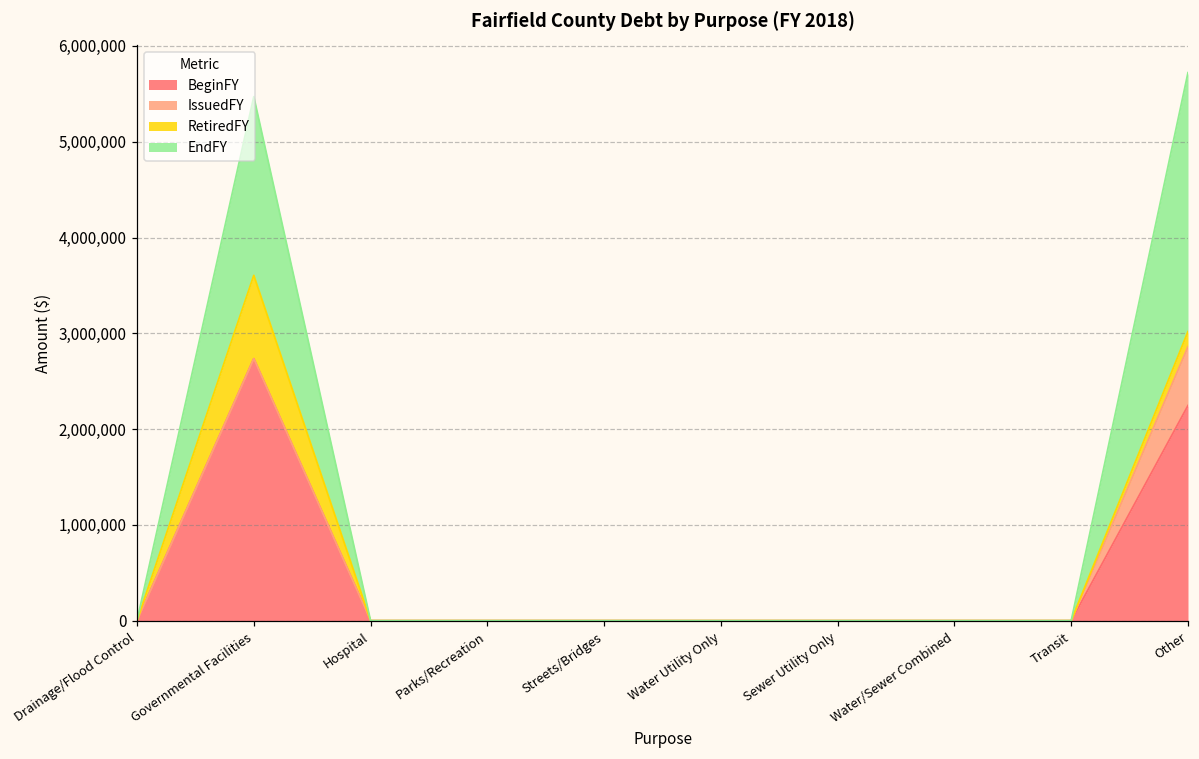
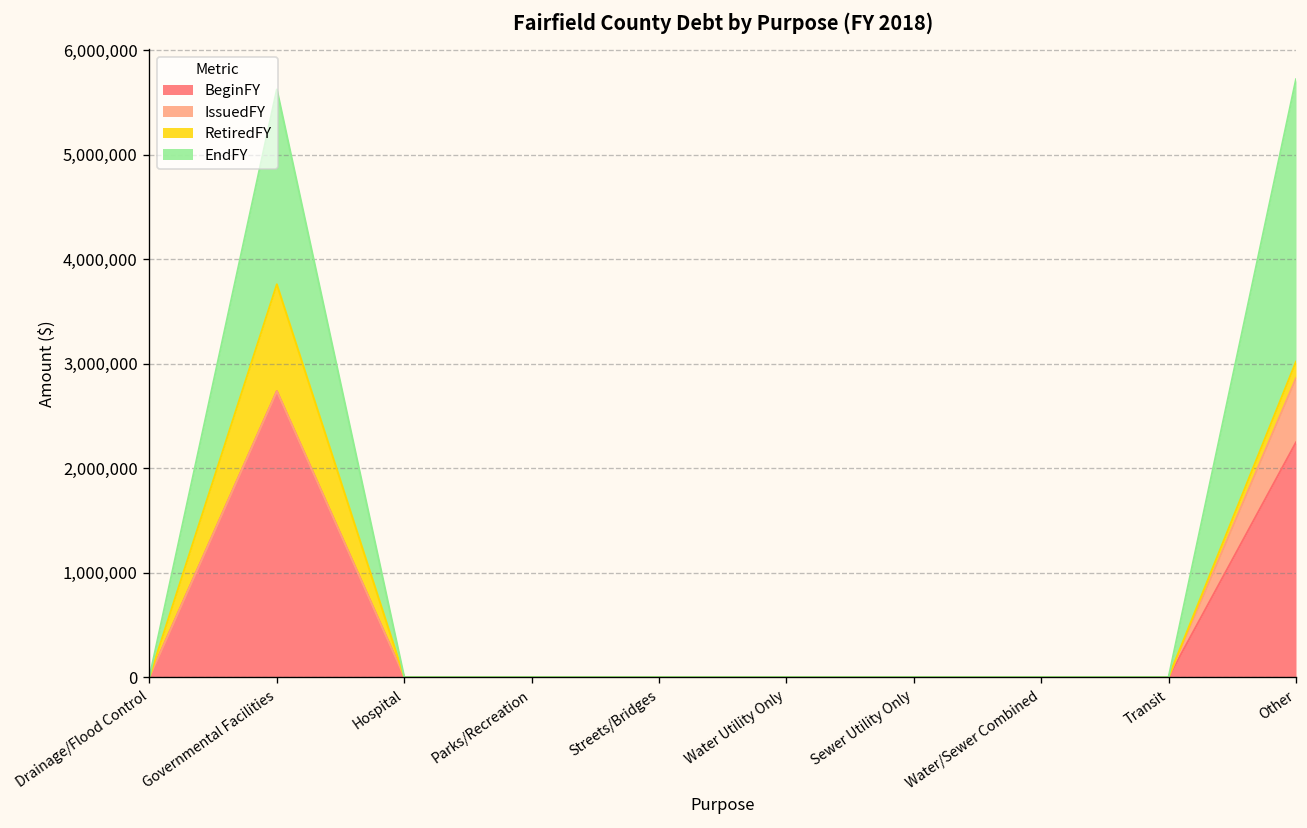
RetiredFY, Governmental Facilities: 900,000 -> 1,000,000
